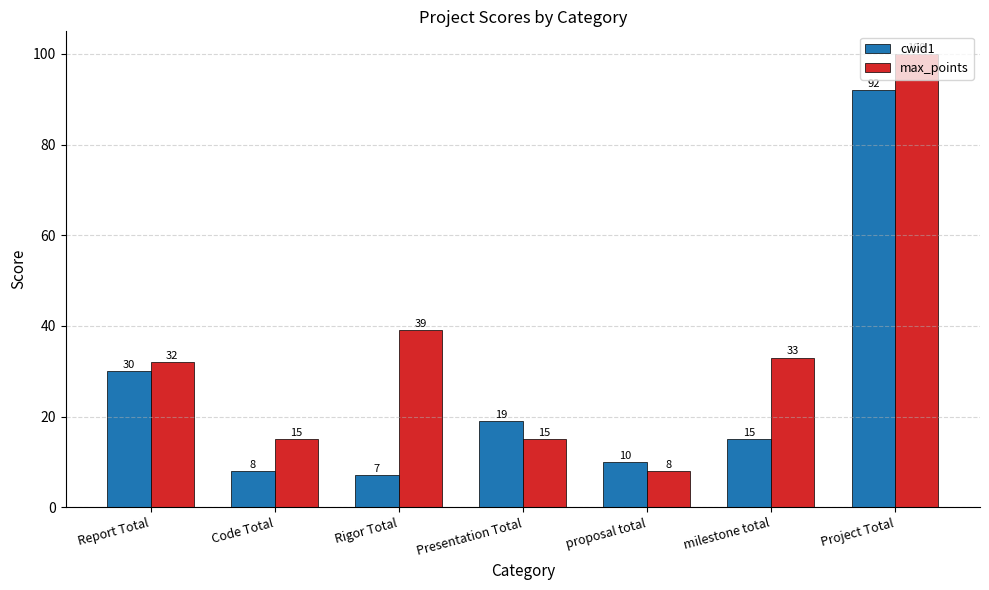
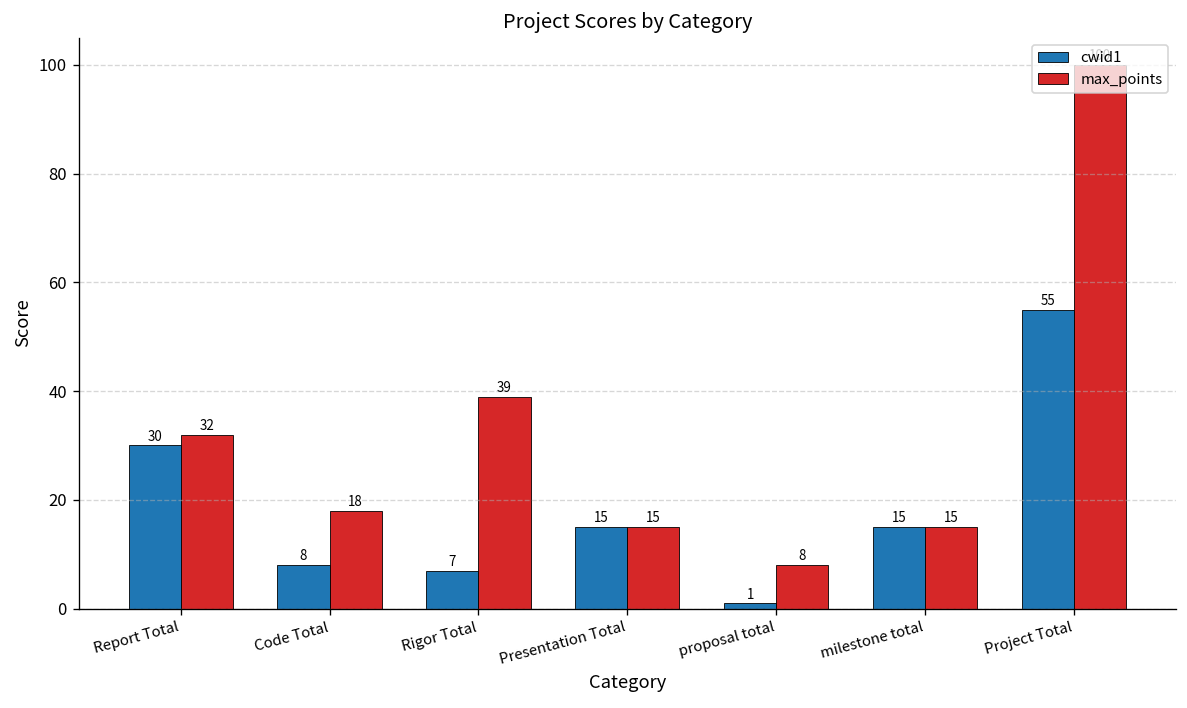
max_points, Code Total: 15 -> 18
cwid1, Presentation Total: 19 -> 15
cwid1, proposal total: 10 -> 1
max_points, milestone total: 33 -> 15
cwid1, Project Total: 92 -> 55
